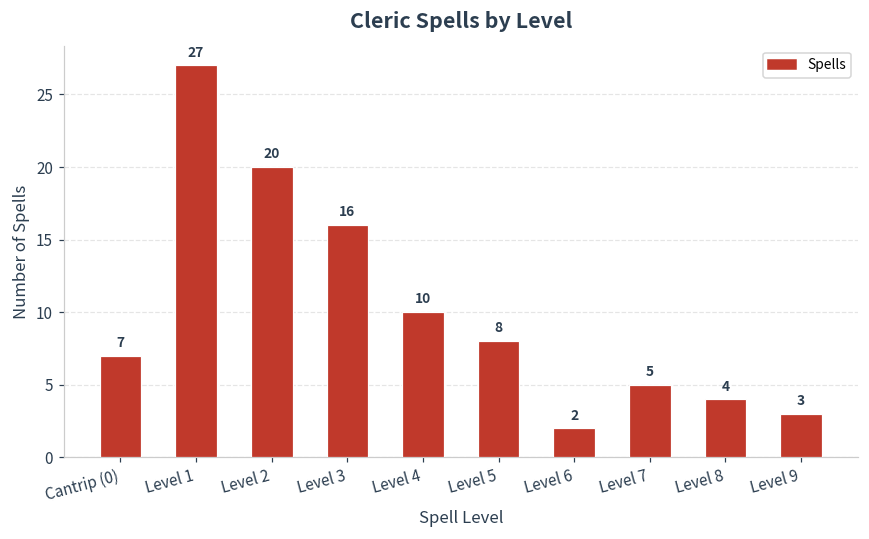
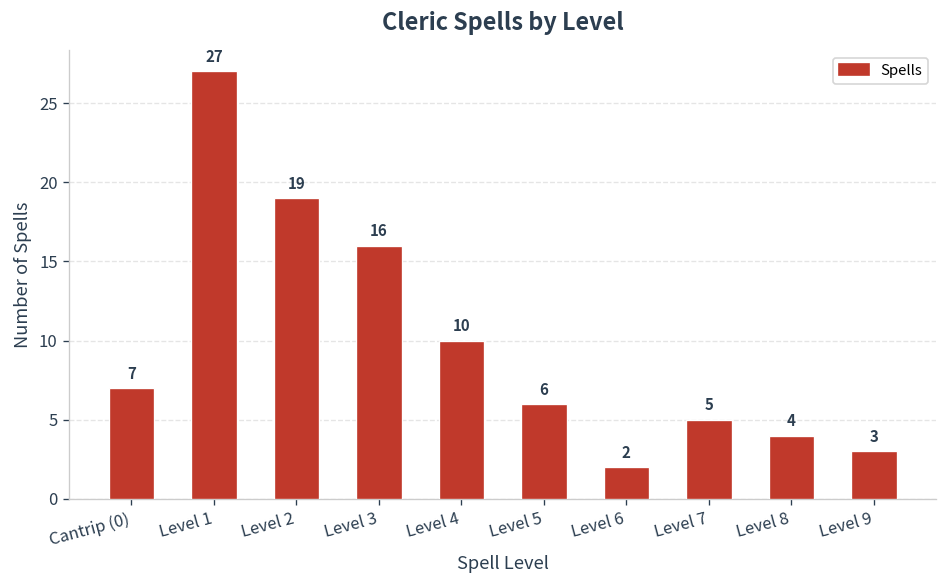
Level 2: 20 -> 19
Level 5: 8 -> 6
